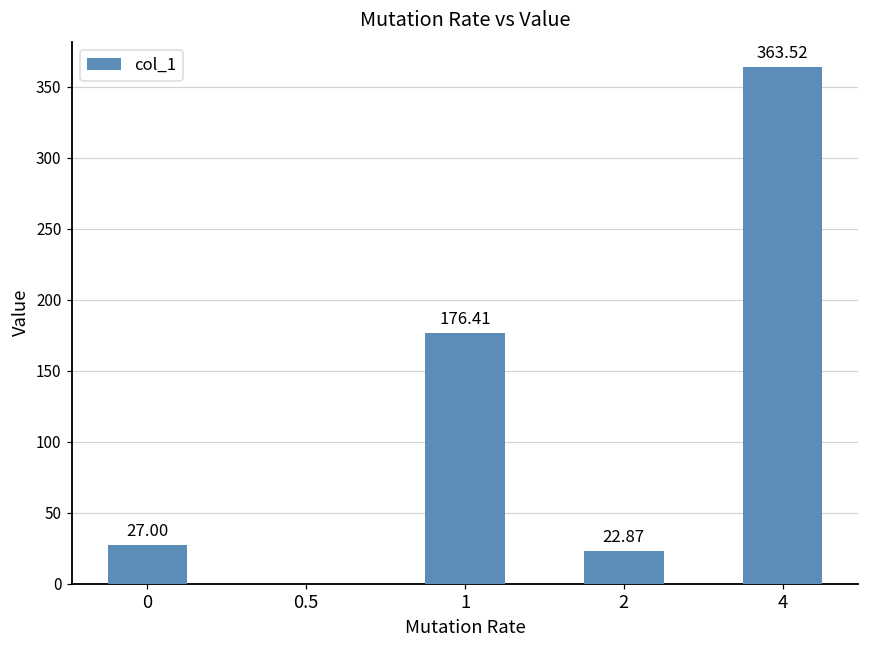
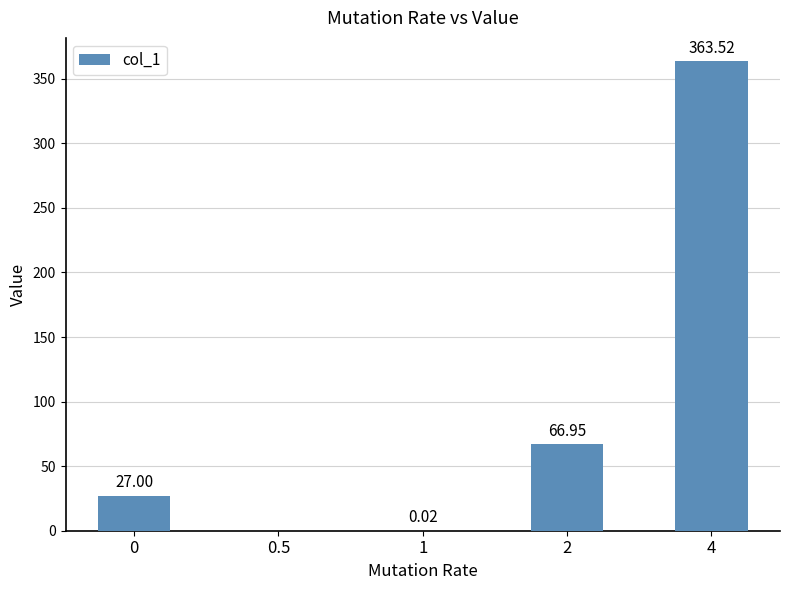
1: 176.41 -> 0.02
2: 22.87 -> 66.95
